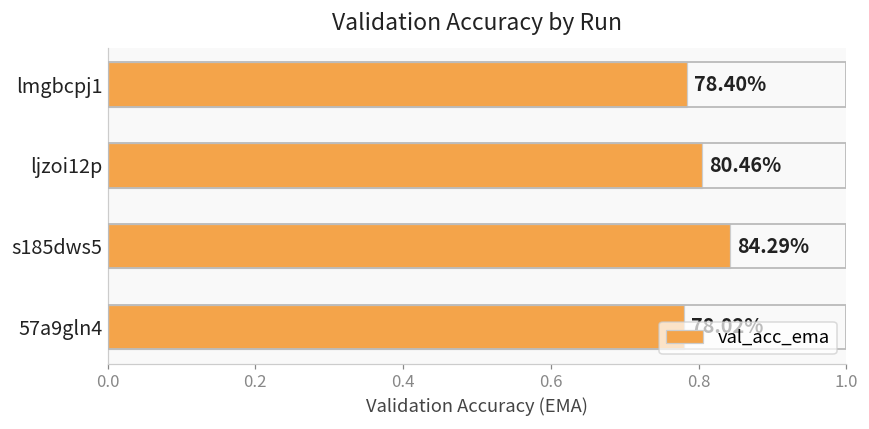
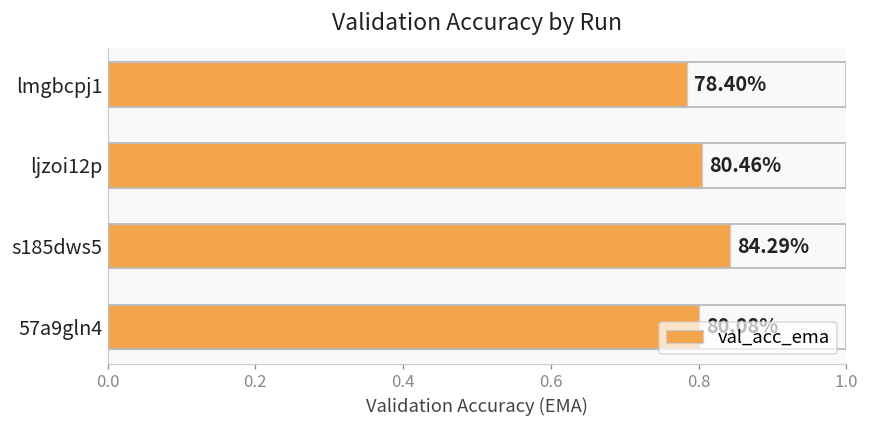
57a9gln4: 78.02% -> 80.08%
